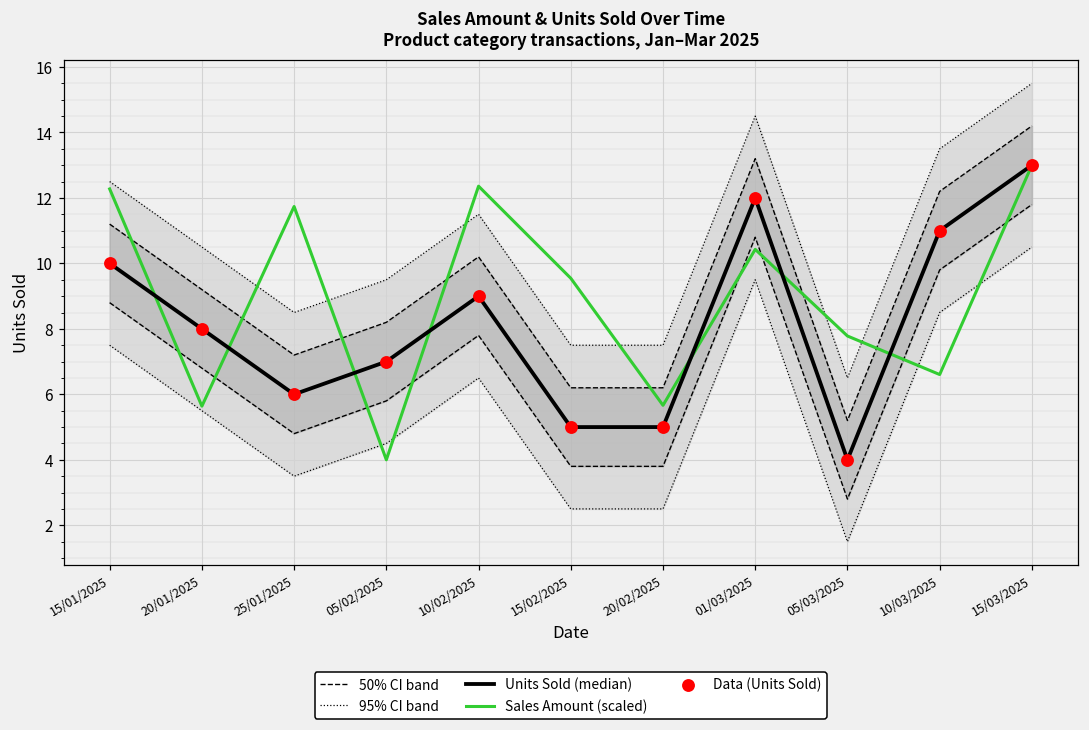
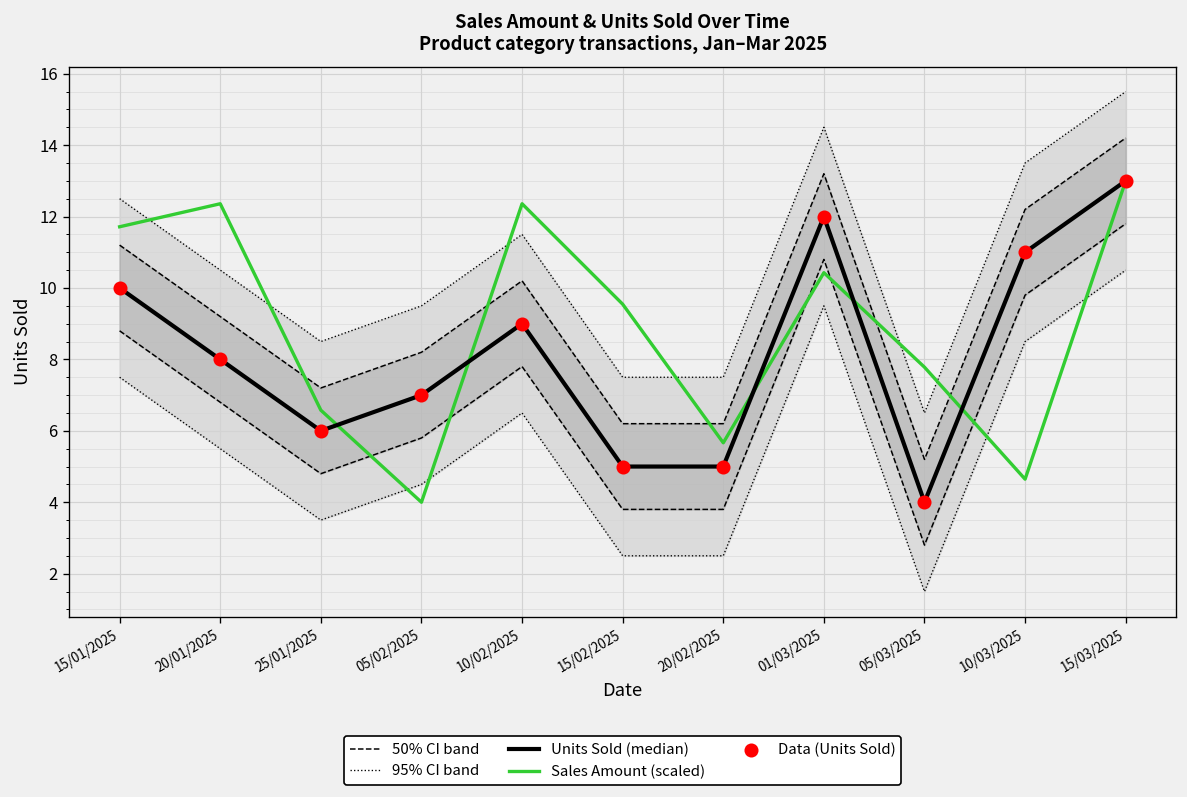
Sales Amount (scaled), 15/01/2025: 12.3 -> 11.7
Sales Amount (scaled), 20/01/2025: 5.6 -> 12.4
Sales Amount (scaled), 25/01/2025: 11.7 -> 6.6
Sales Amount (scaled), 10/03/2025: 6.6 -> 4.6
